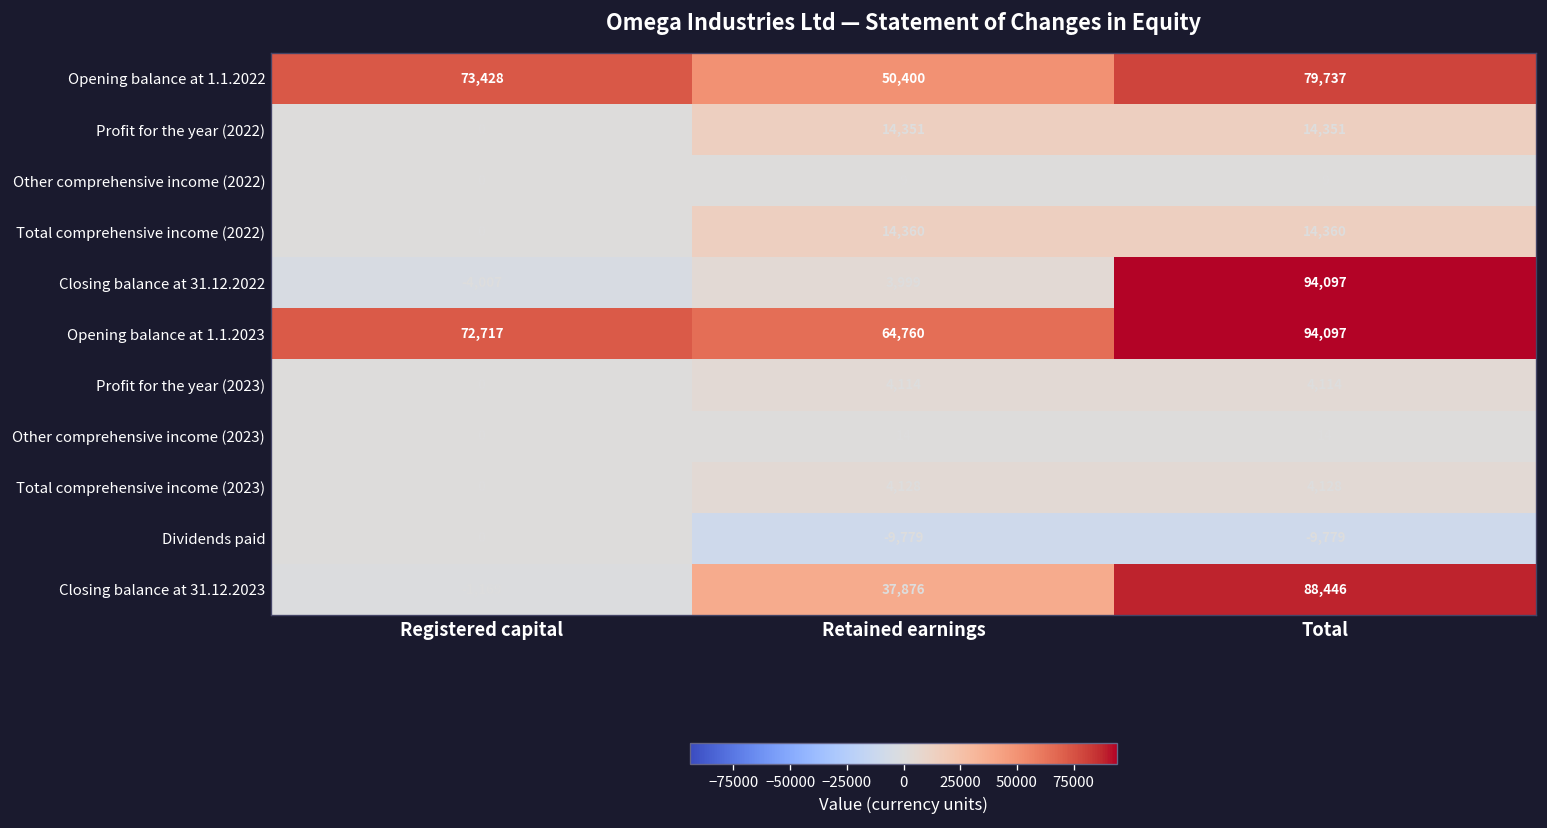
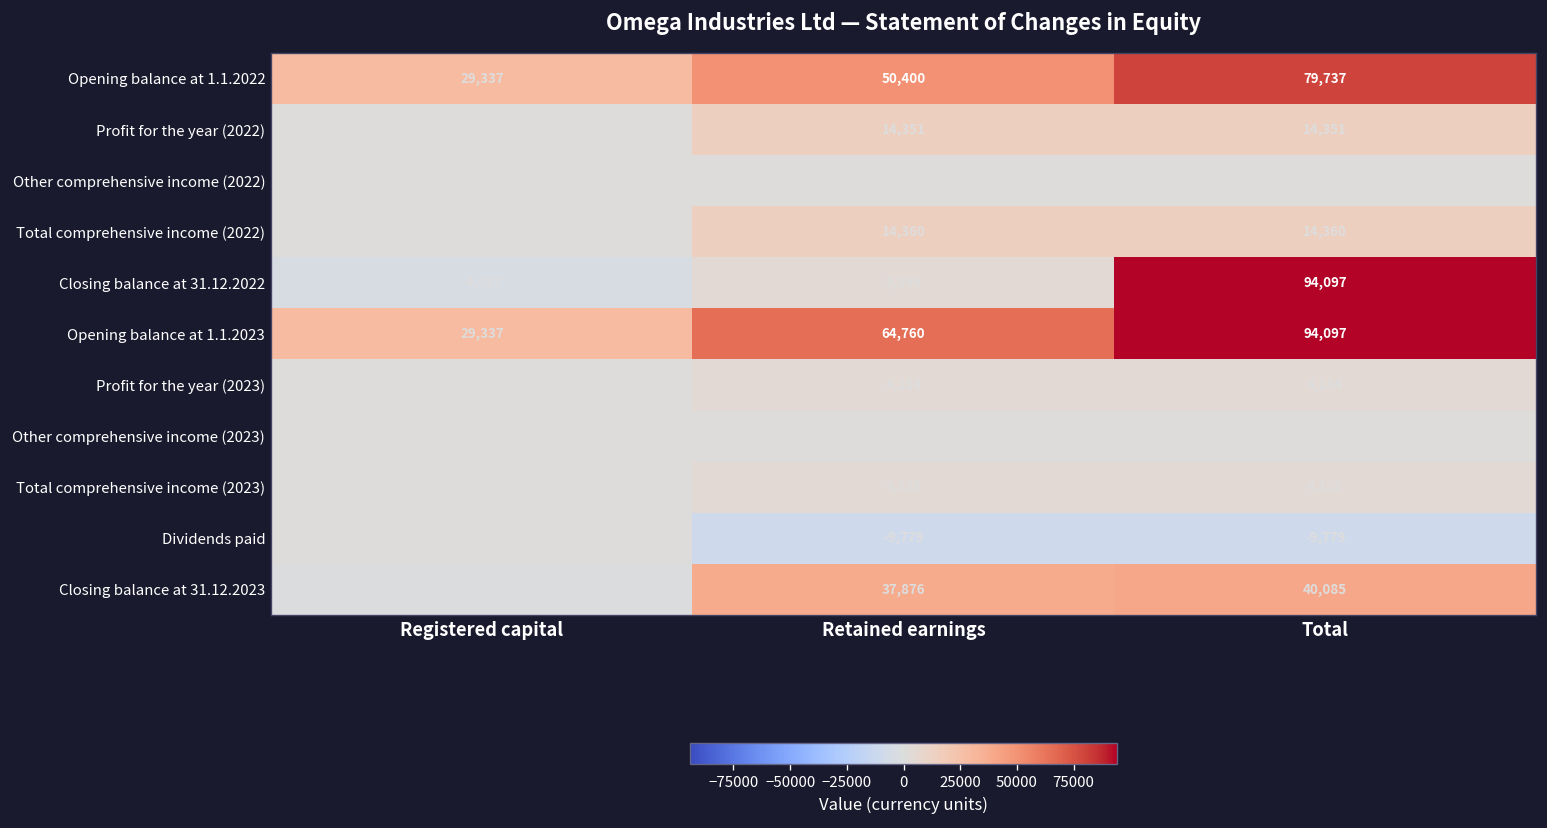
Opening balance at 1.1.2022, Registered capital: 73,428 -> 29,337
Opening balance at 1.1.2023, Registered capital: 72,717 -> 29,337
Closing balance at 31.12.2023, Total: 88,446 -> 40,085
